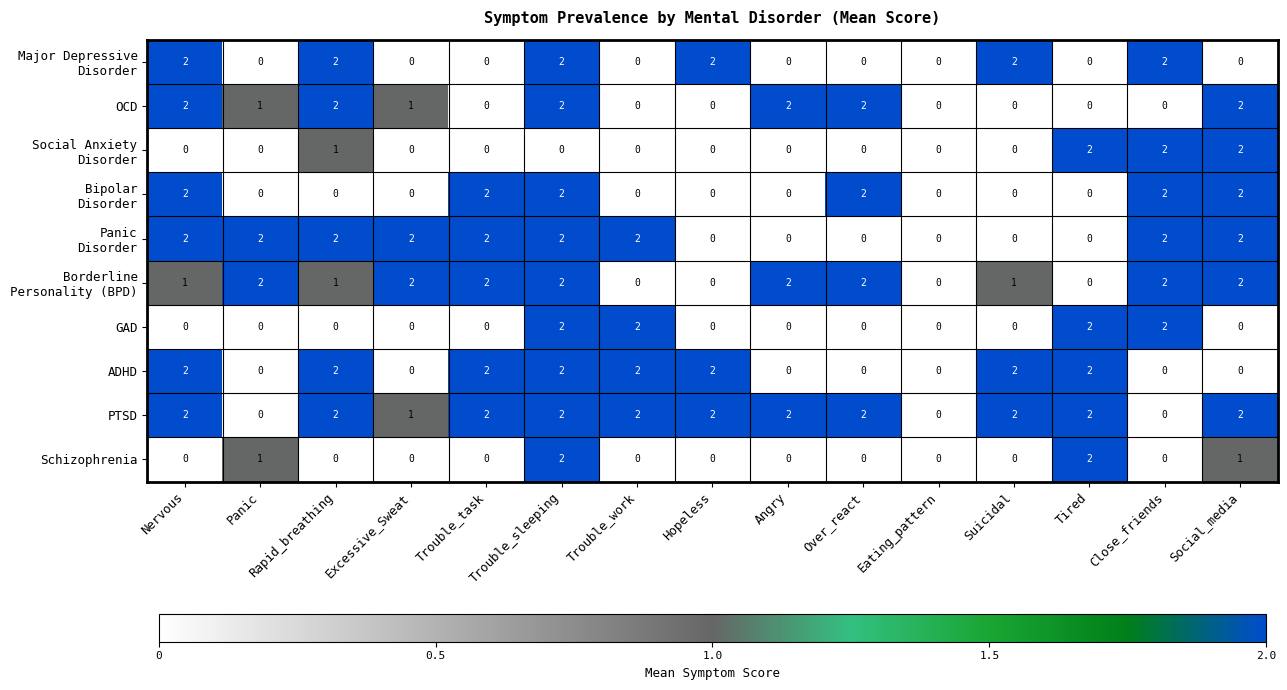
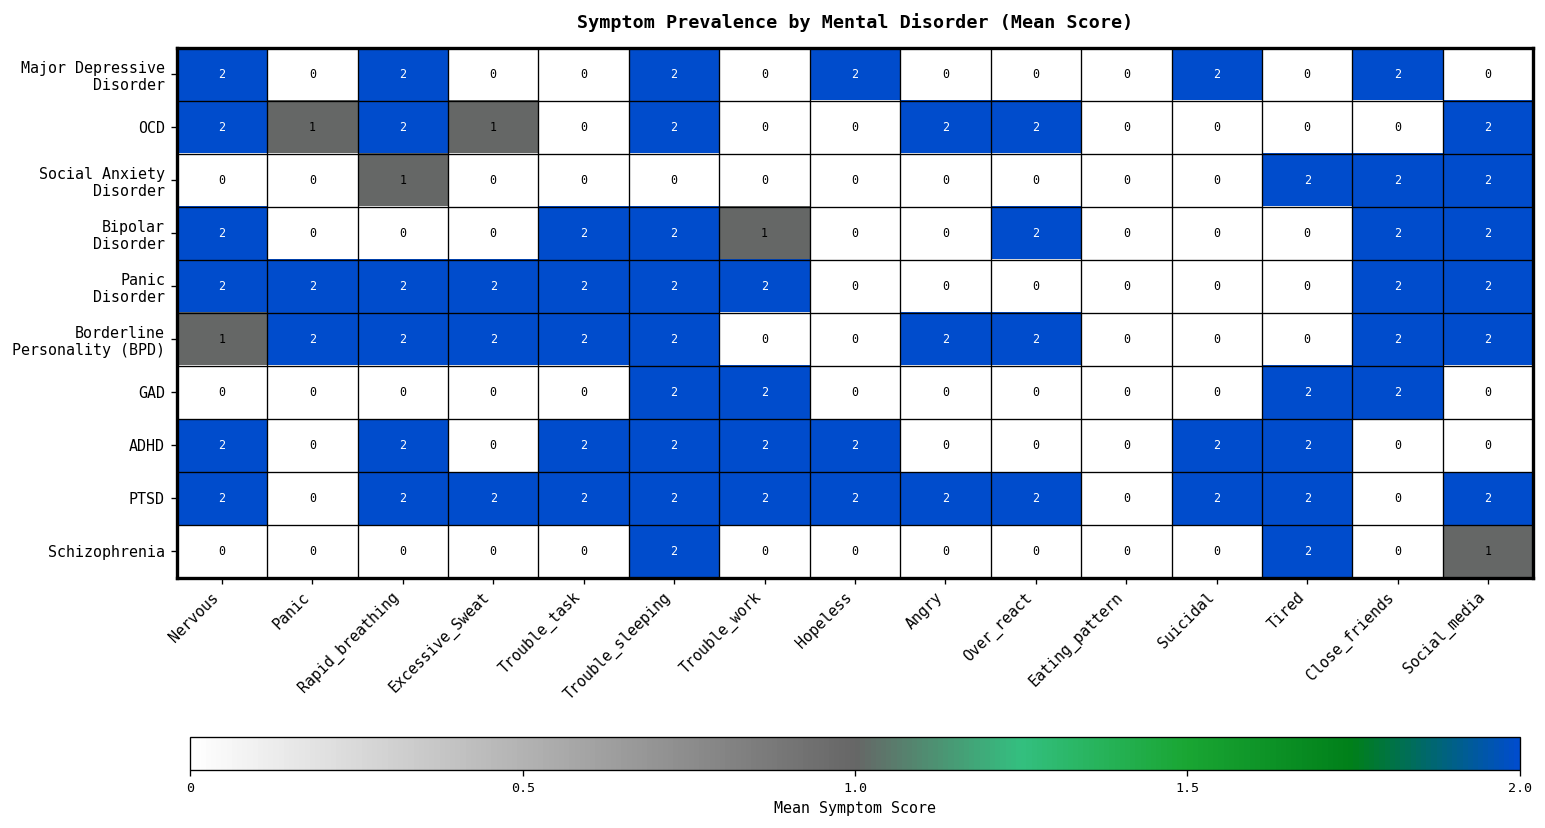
Bipolar Disorder, Trouble_work: 0 -> 1
Borderline Personality (BPD), Rapid_breathing: 1 -> 2
Borderline Personality (BPD), Suicidal: 1 -> 0
PTSD, Excessive_Sweat: 1 -> 2
Schizophrenia, Panic: 1 -> 0
